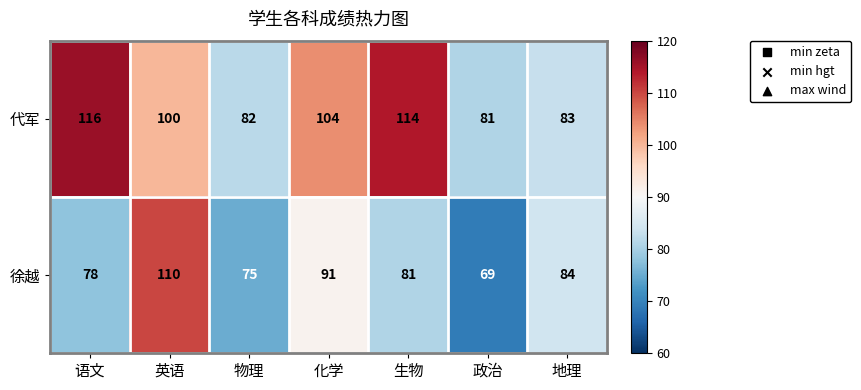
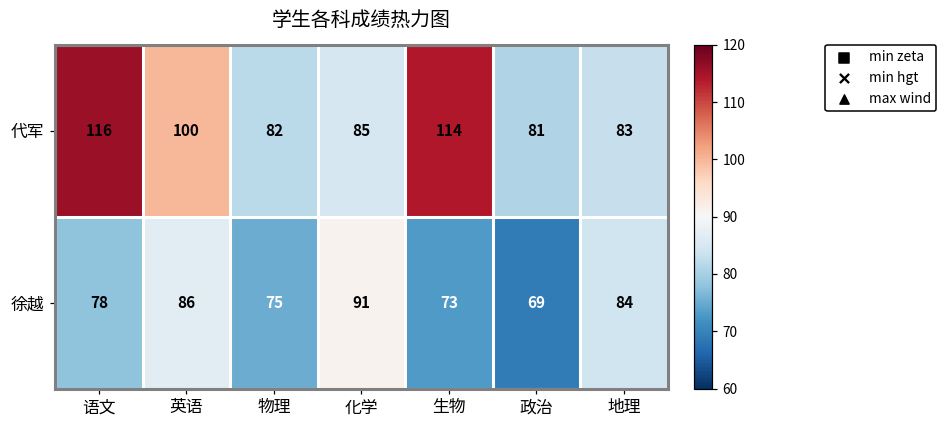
代军, 化学: 104 -> 85
徐越, 英语: 110 -> 86
徐越, 生物: 81 -> 73
